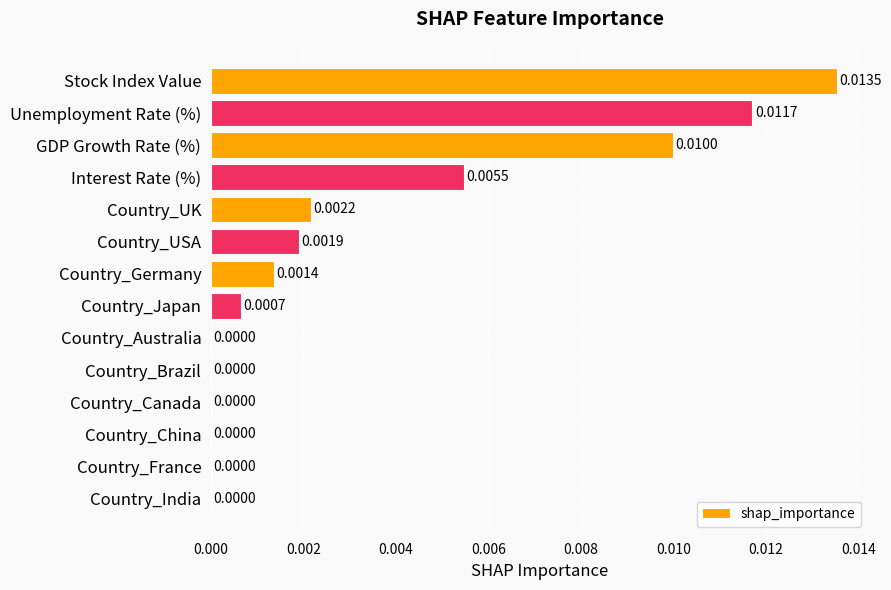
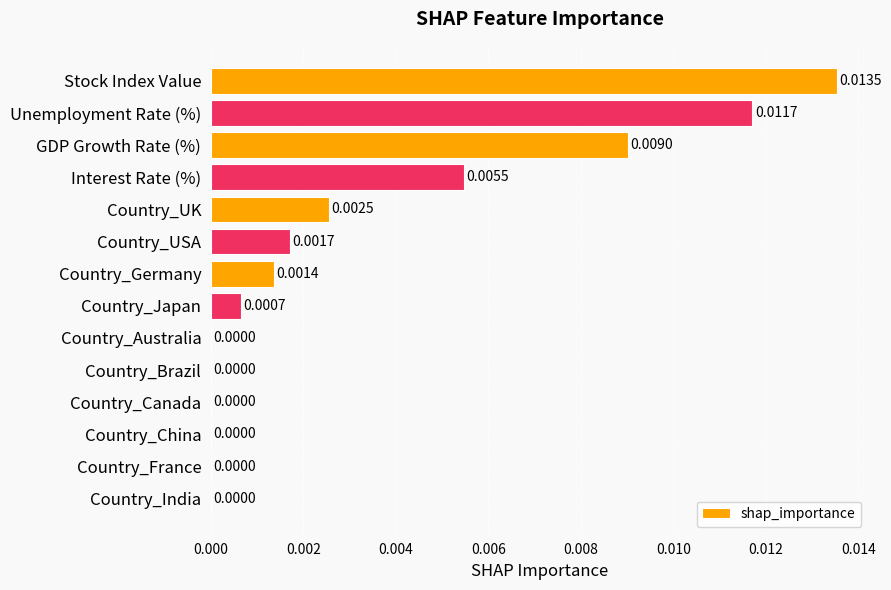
GDP Growth Rate (%): 0.0100 -> 0.0090
Country_UK: 0.0022 -> 0.0025
Country_USA: 0.0019 -> 0.0017
